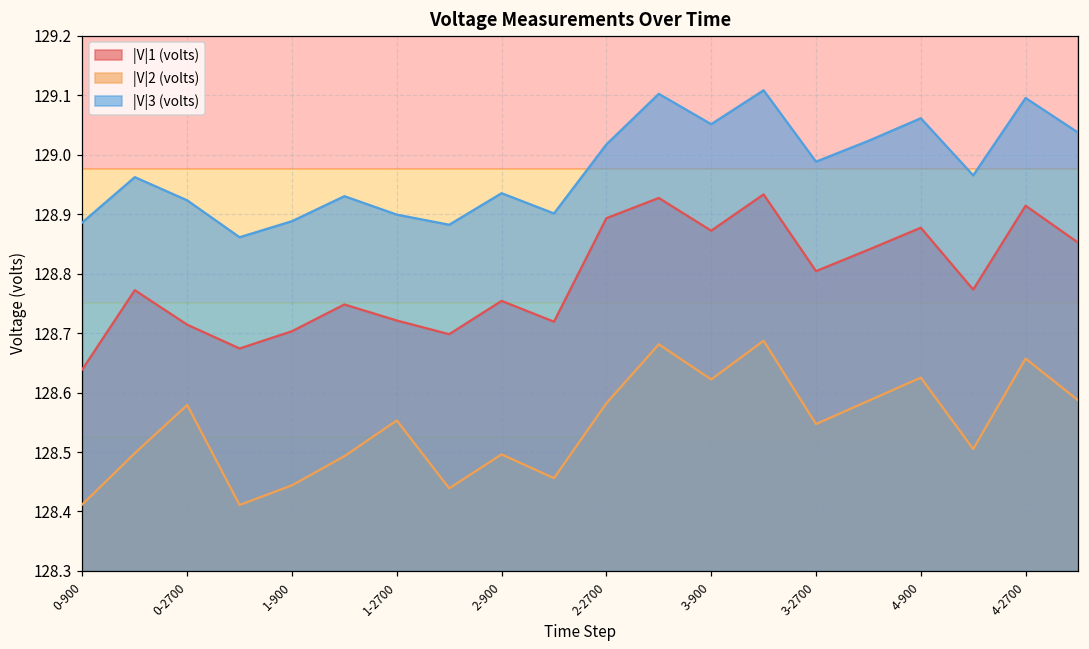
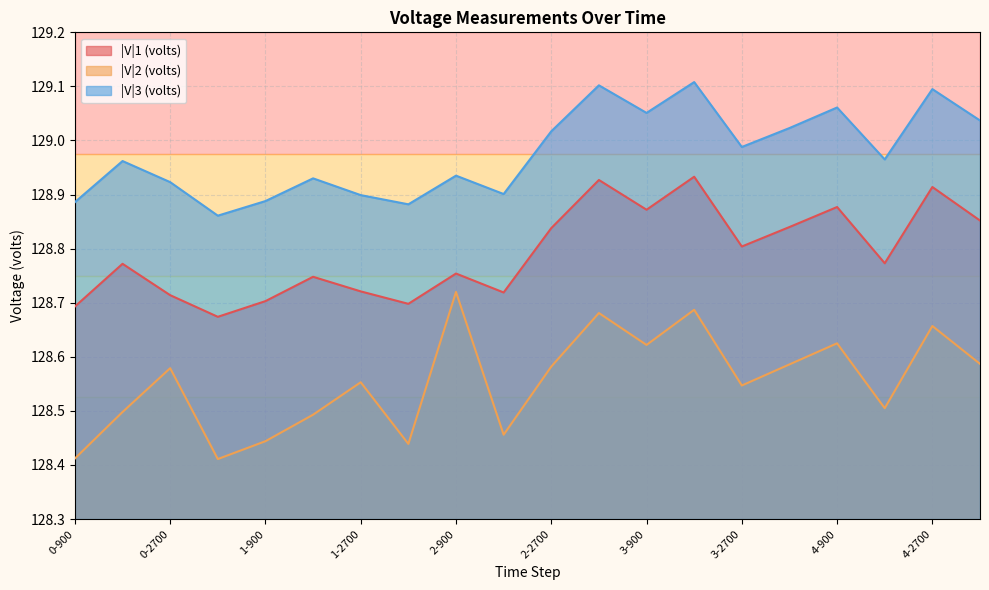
|V|1 (volts), 0-900: 128.64 -> 128.69
|V|2 (volts), 2-900: 128.50 -> 128.72
|V|1 (volts), 2-2700: 128.89 -> 128.84
